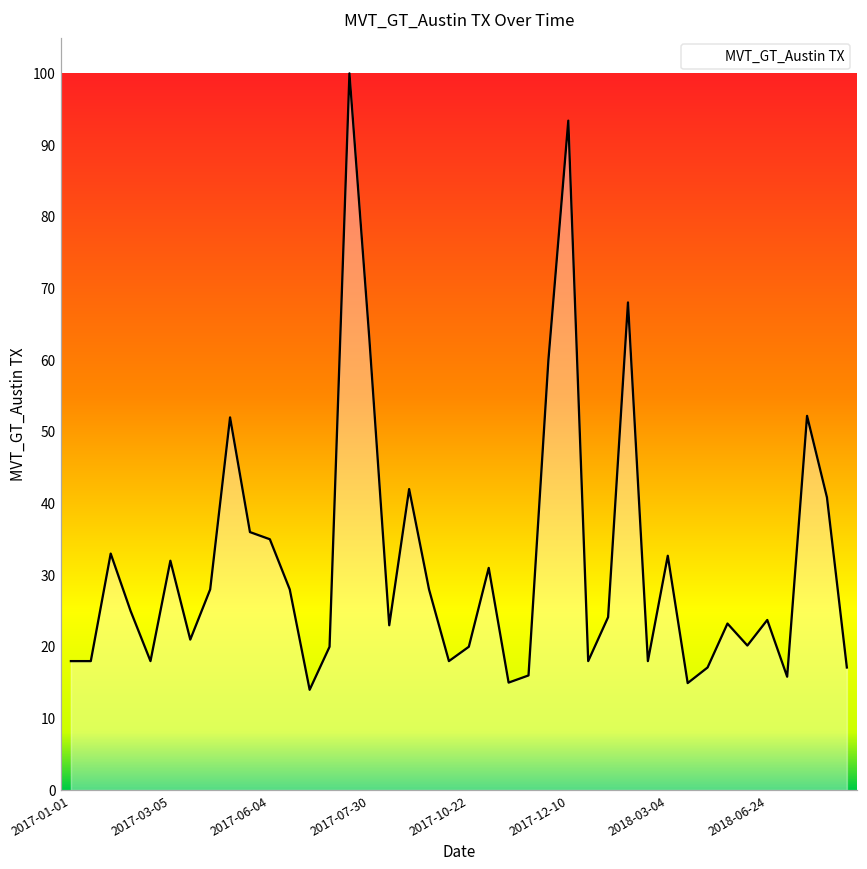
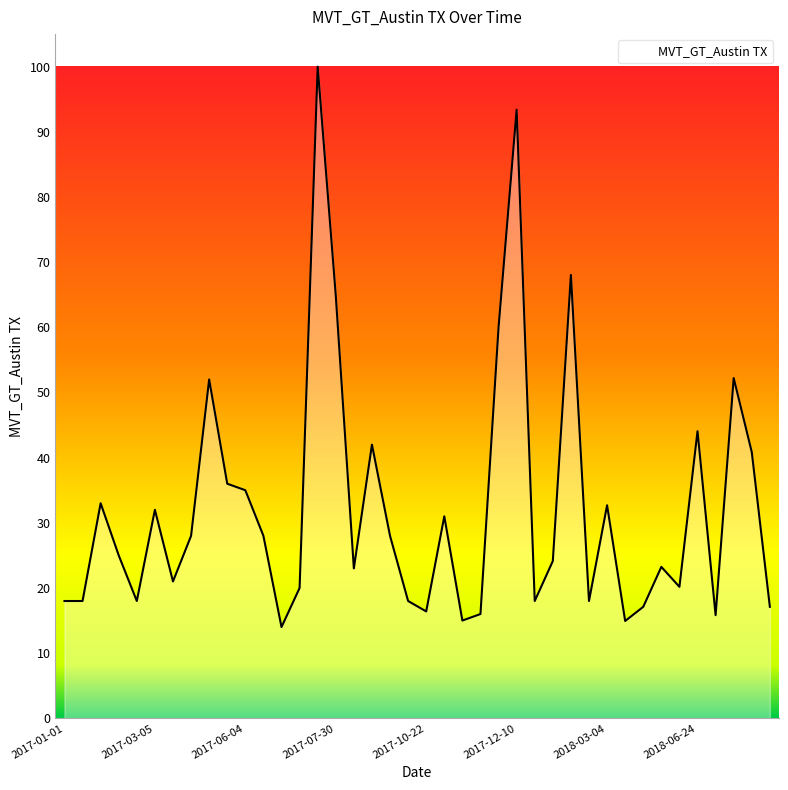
2017-07-30: 63 -> 65
2017-10-22: 20 -> 16
2018-06-24: 24 -> 44
